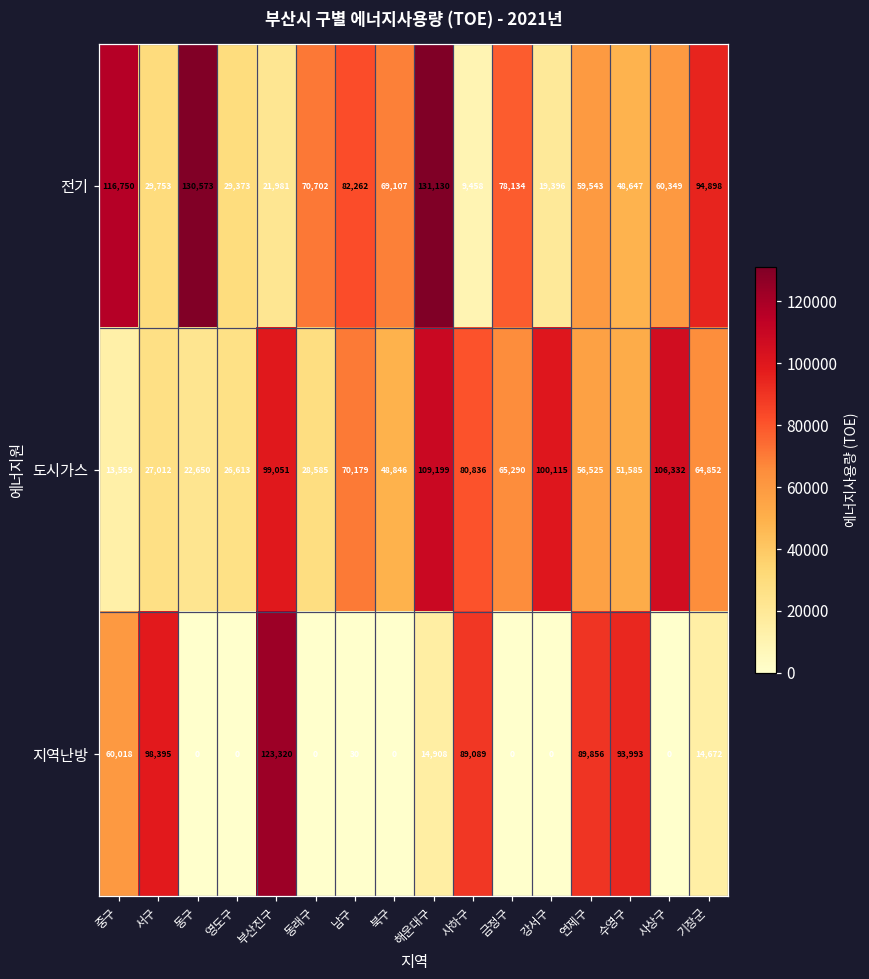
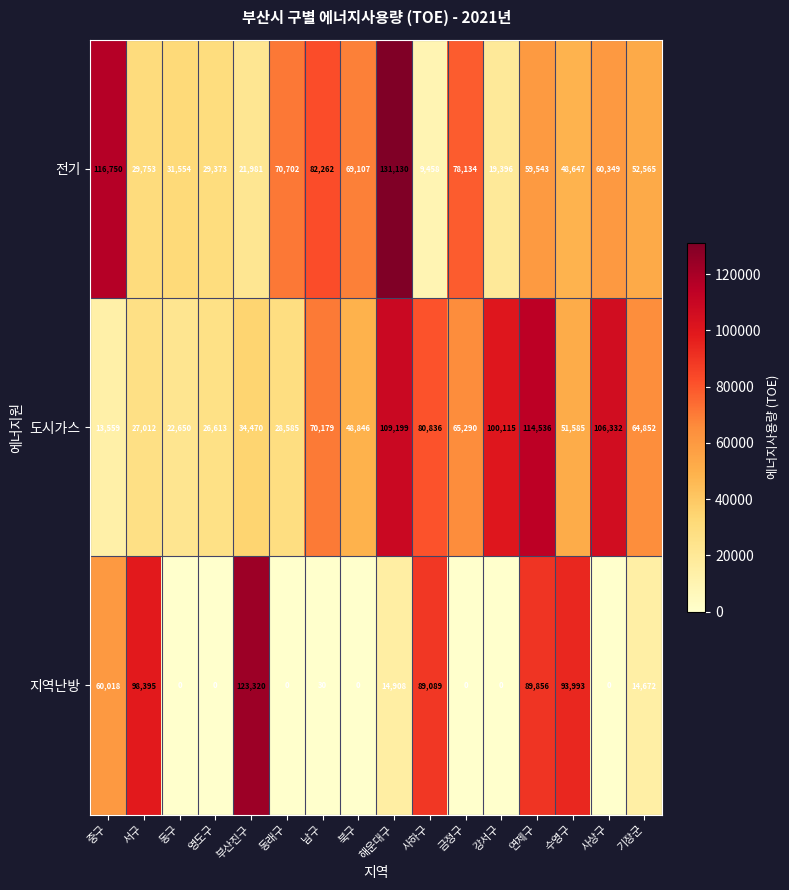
전기, 동구: 130,573 -> 31,554
전기, 기장군: 94,898 -> 52,565
도시가스, 부산진구: 99,051 -> 34,470
도시가스, 연제구: 56,525 -> 114,536
